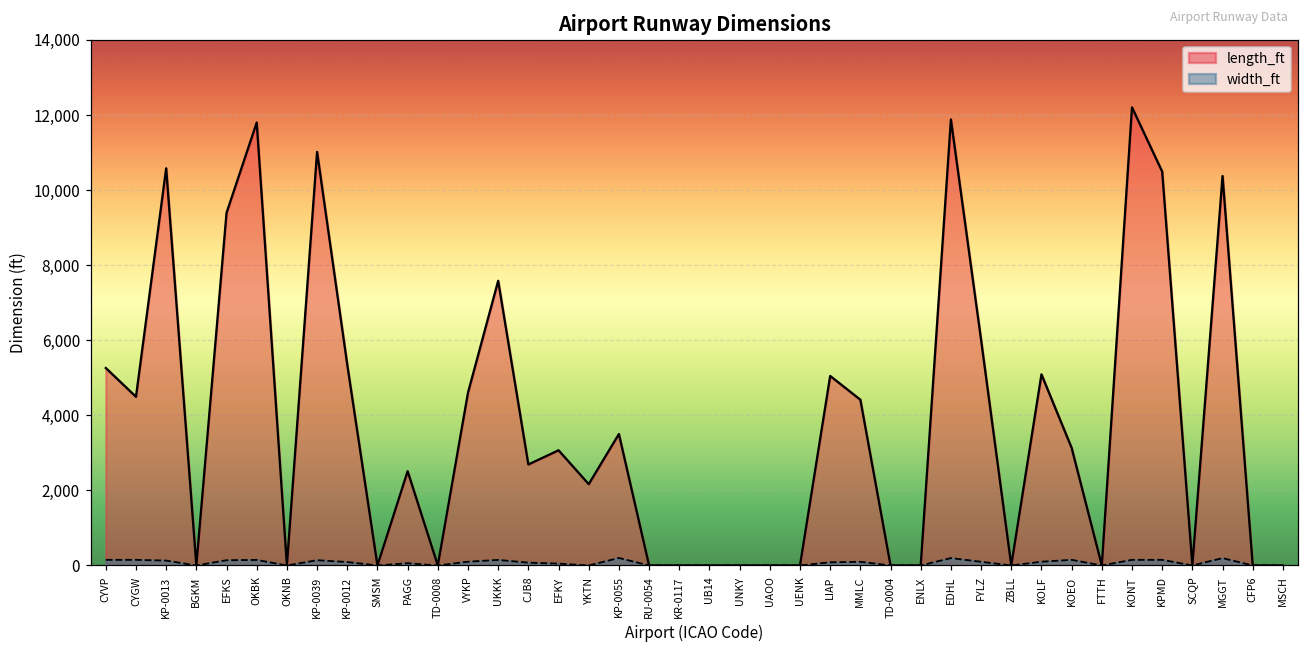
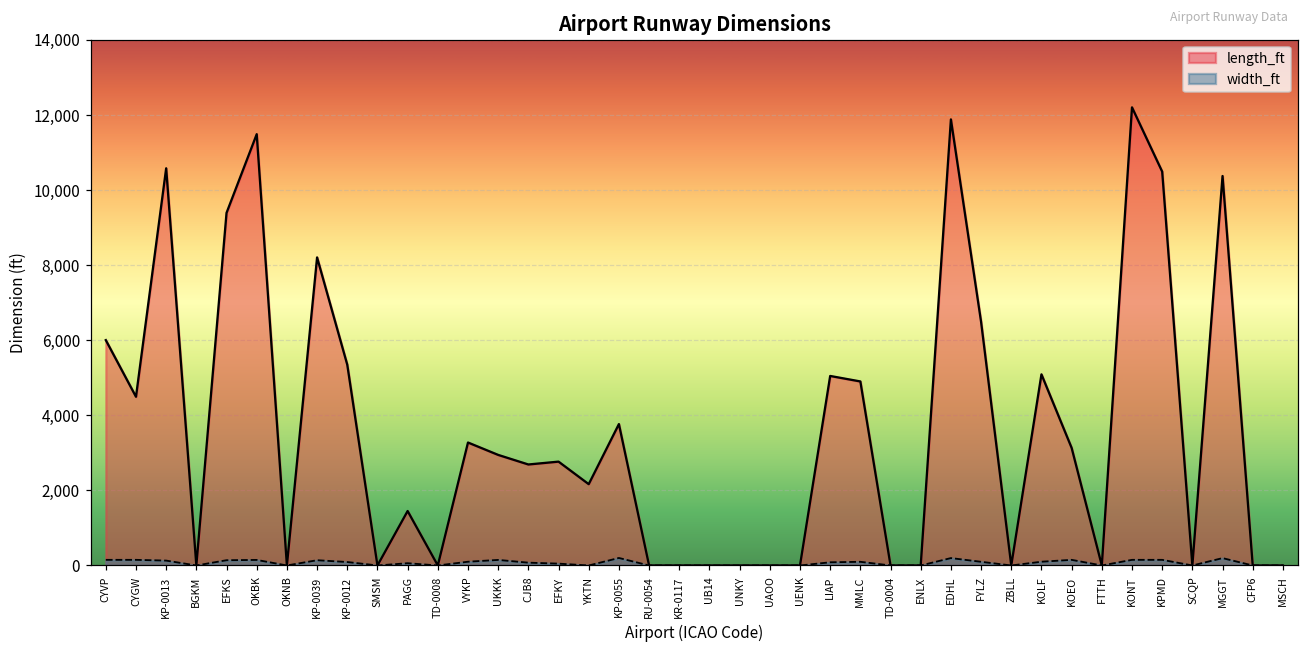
length_ft, CYVP: 5,300 -> 6,000
length_ft, OKBK: 11,800 -> 11,500
length_ft, KP-0039: 11,000 -> 8,200
length_ft, PAGG: 2,500 -> 1,500
length_ft, VYKP: 4,600 -> 3,300
length_ft, UKKK: 7,600 -> 2,900
length_ft, EFKY: 3,100 -> 2,800
length_ft, KP-0055: 3,500 -> 3,800
length_ft, MMLC: 4,400 -> 4,900
length_ft, FYLZ: 6,000 -> 6,500
